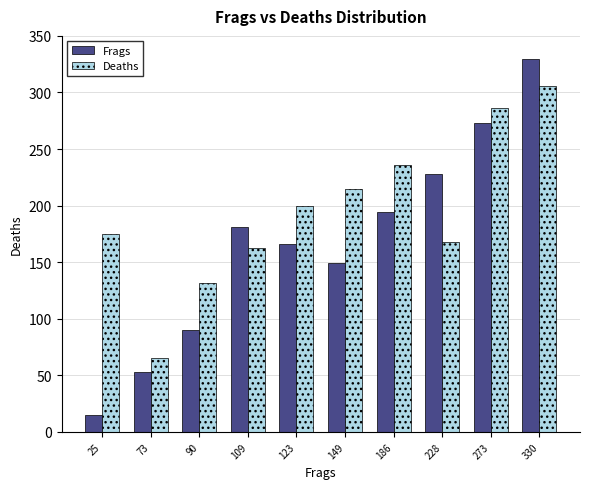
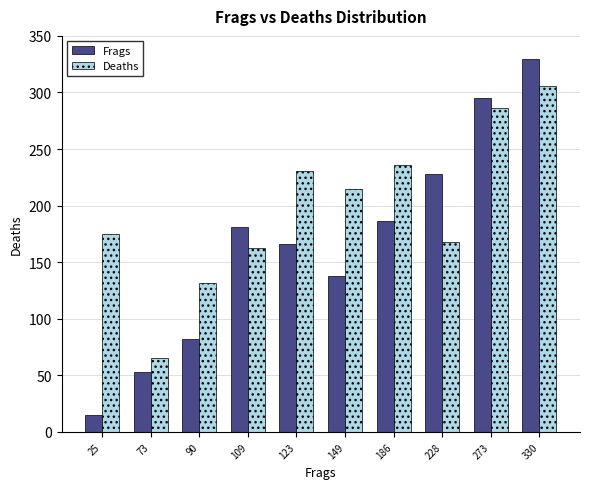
Frags, 90: 90 -> 82
Deaths, 123: 200 -> 231
Frags, 149: 149 -> 138
Frags, 186: 194 -> 186
Frags, 273: 273 -> 295
